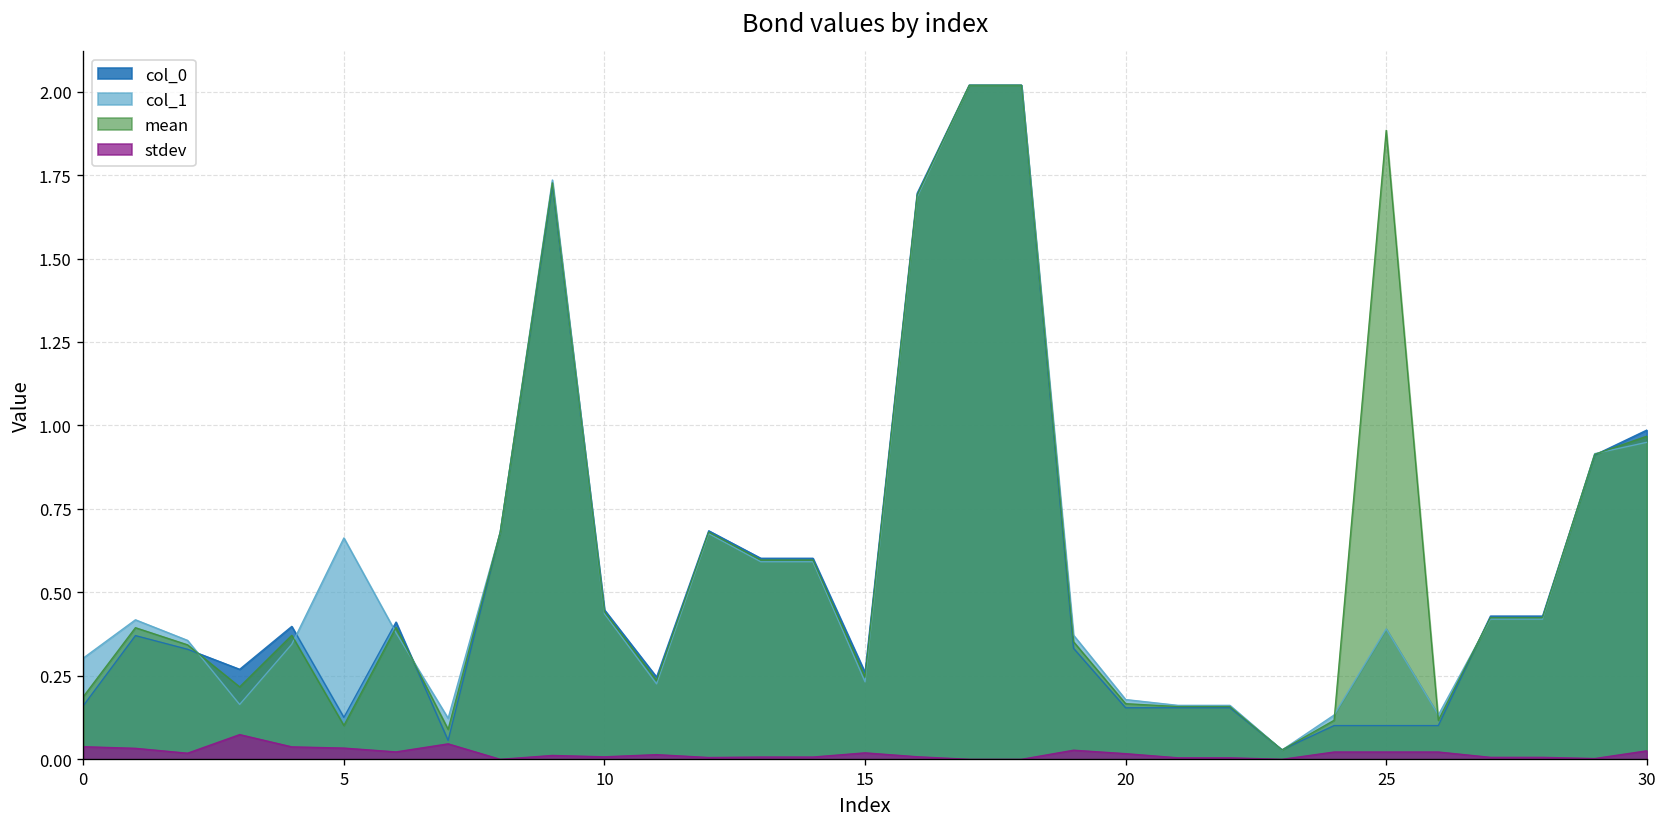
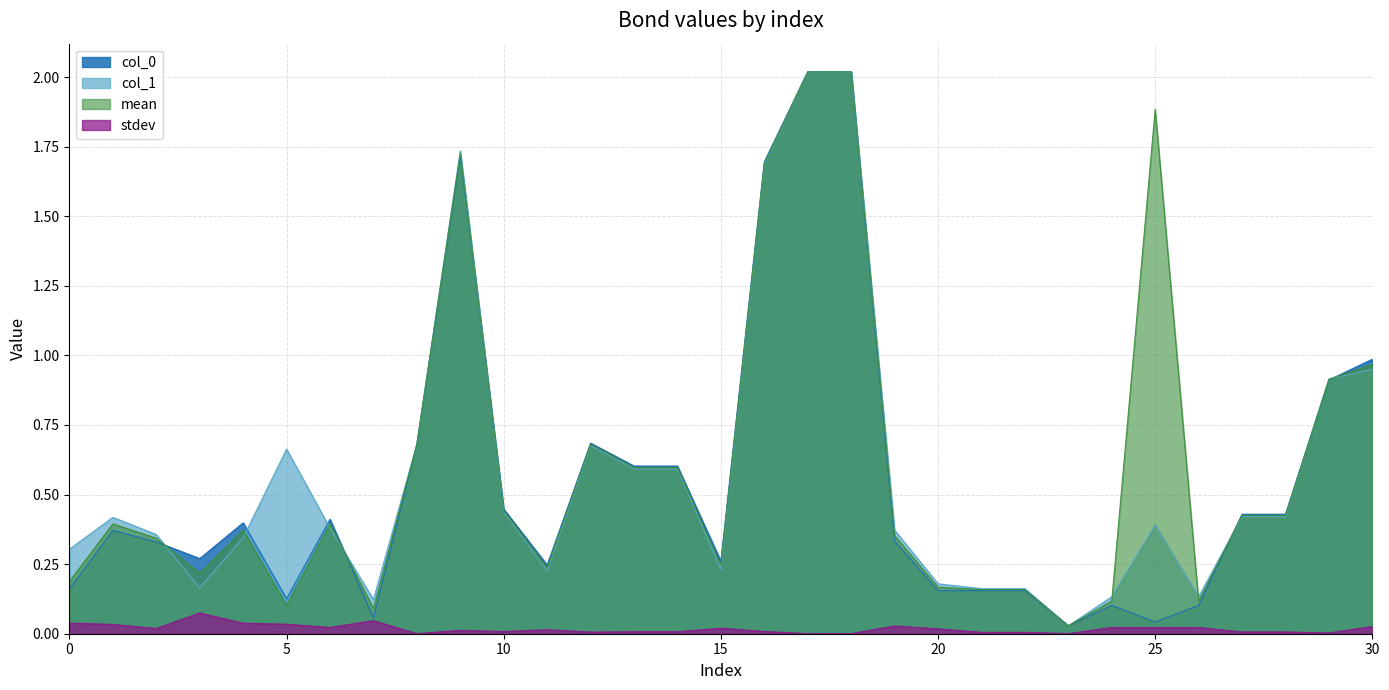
col_0, 25: 0.10 -> 0.04
